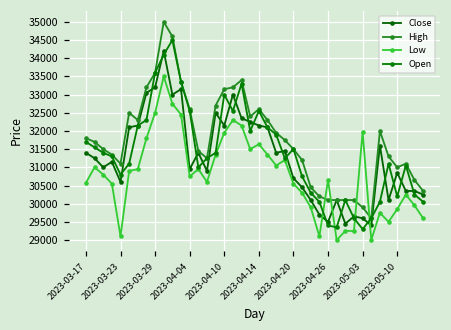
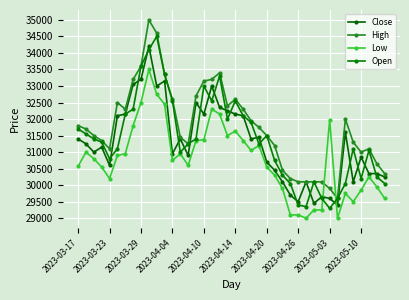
Low, 2023-03-23: 29100 -> 30200
Low, 2023-04-10: 32000 -> 31400
Low, 2023-04-26: 30700 -> 29100
